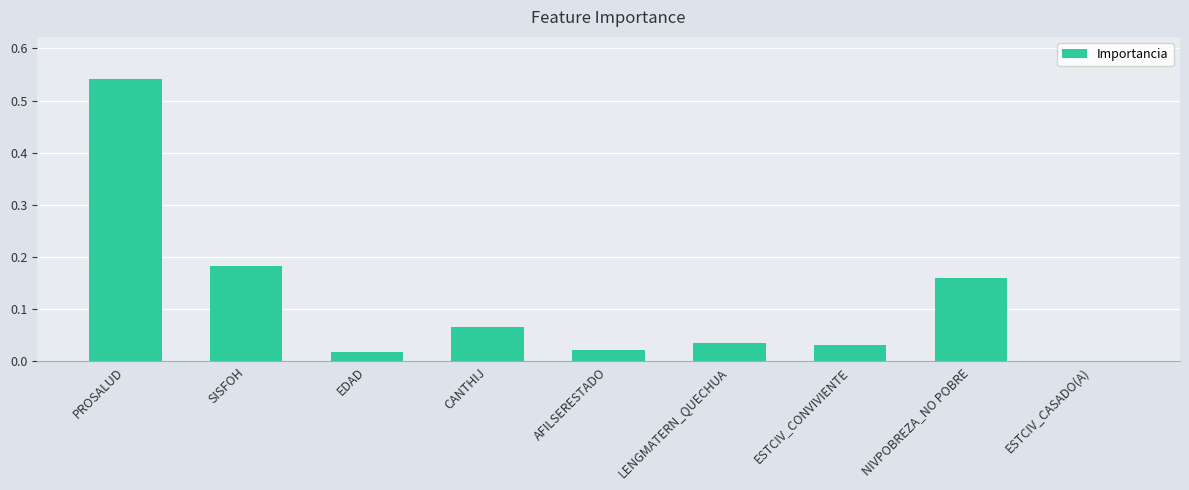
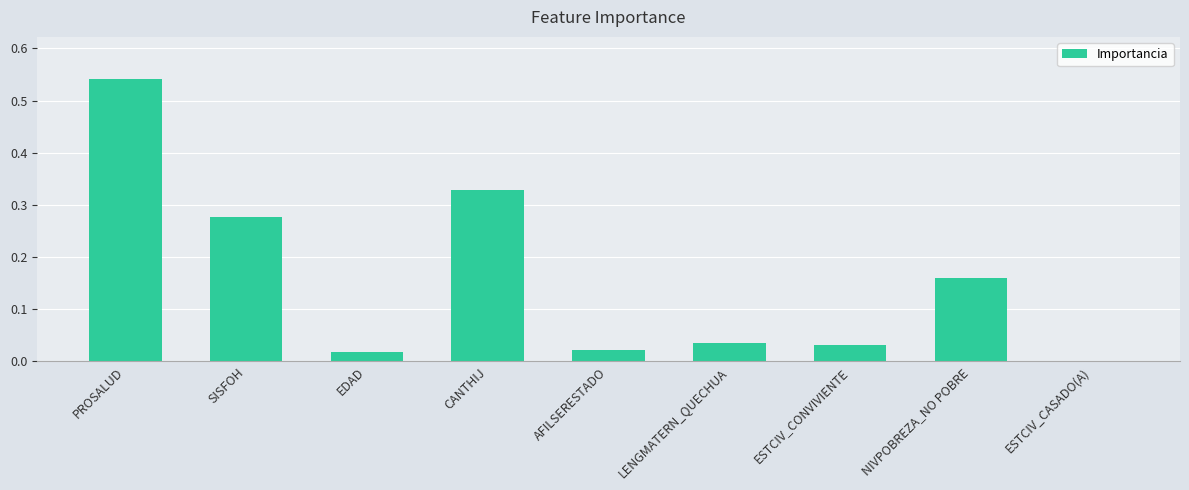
SISFOH: 0.18 -> 0.28
CANTHIJ: 0.07 -> 0.33
